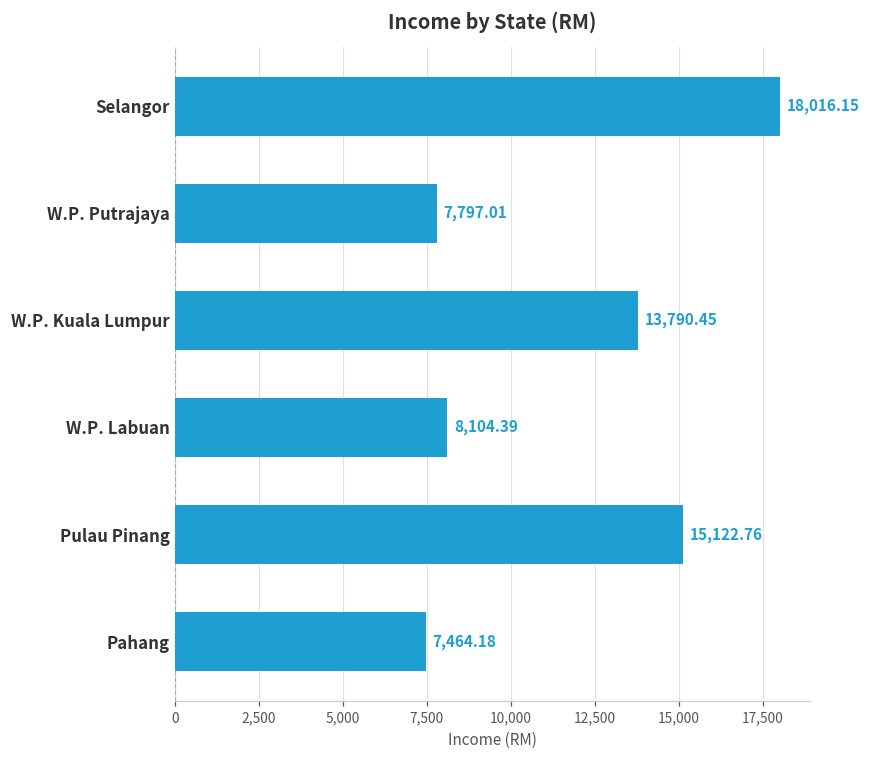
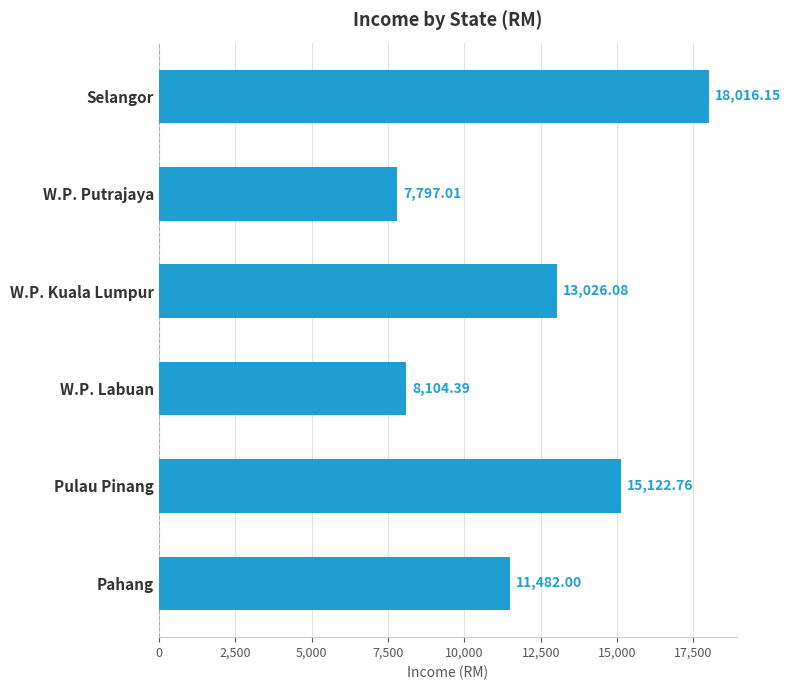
W.P. Kuala Lumpur: 13,790.45 -> 13,026.08
Pahang: 7,464.18 -> 11,482.00
